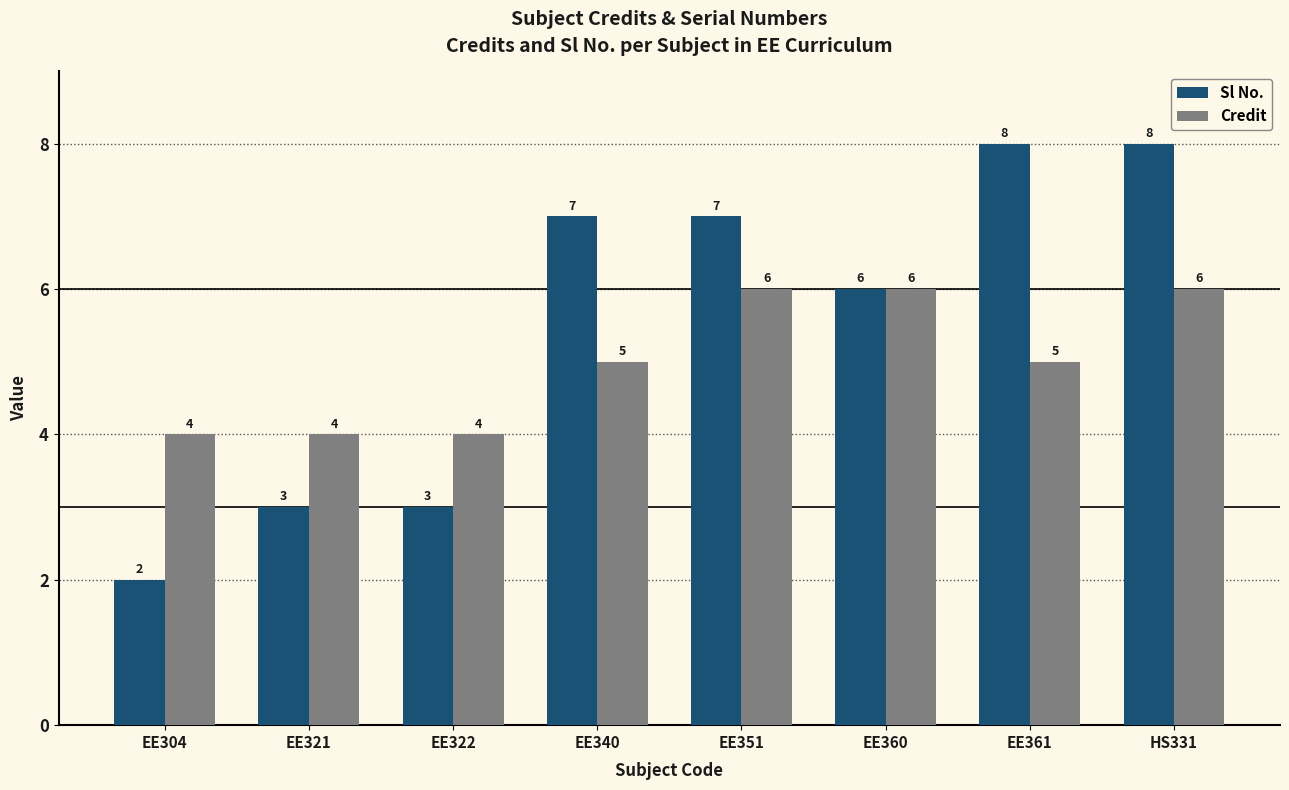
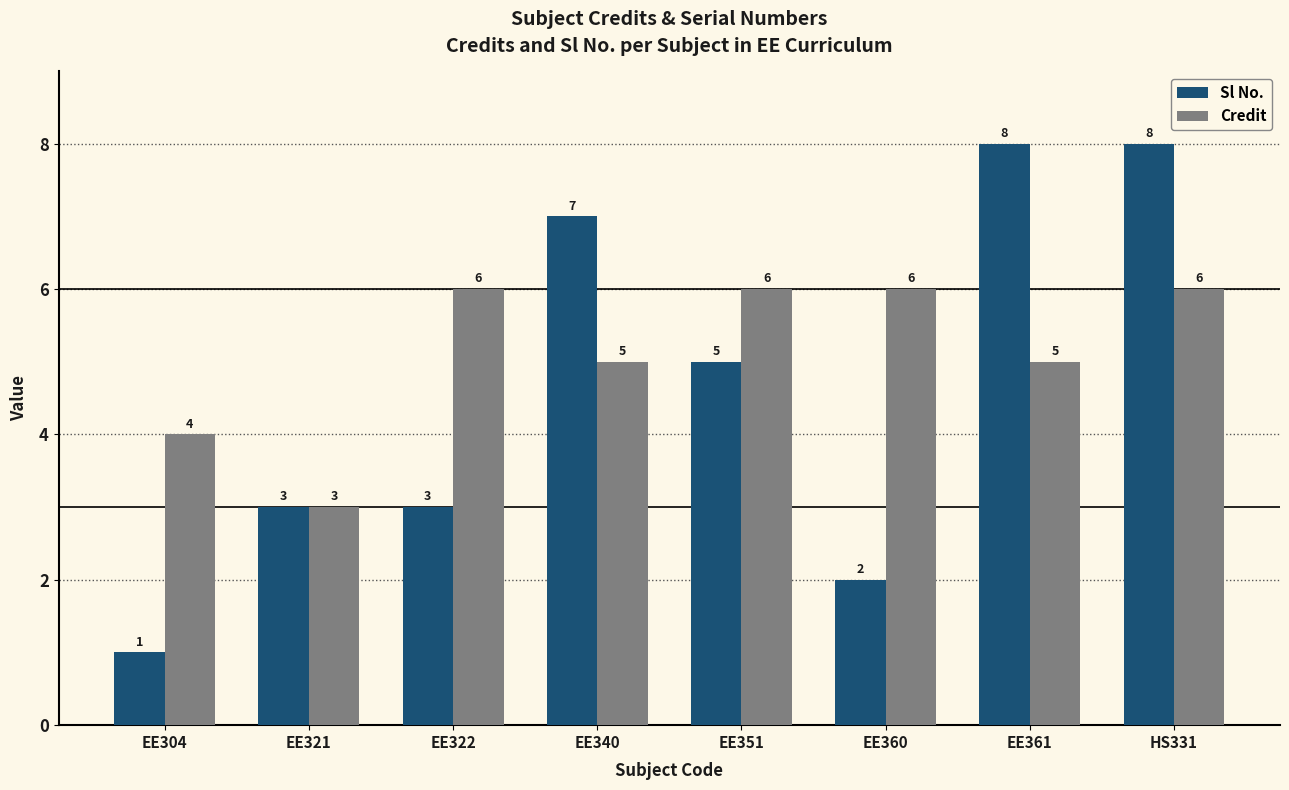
Sl No., EE304: 2 -> 1
Credit, EE321: 4 -> 3
Credit, EE322: 4 -> 6
Sl No., EE351: 7 -> 5
Sl No., EE360: 6 -> 2
